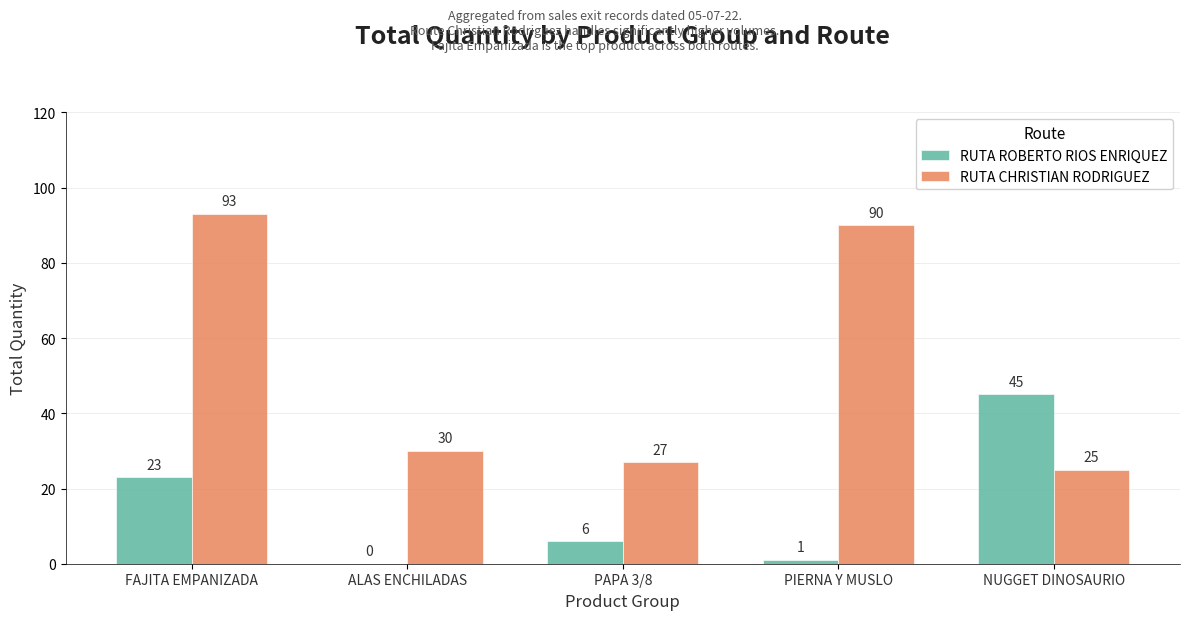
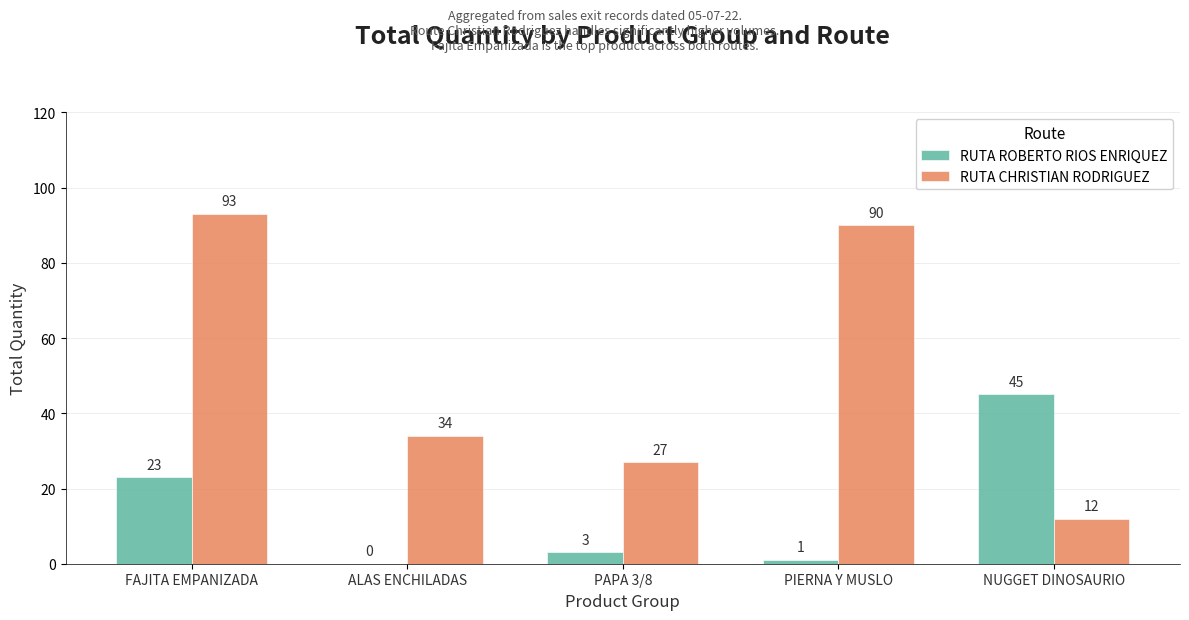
RUTA CHRISTIAN RODRIGUEZ, ALAS ENCHILADAS: 30 -> 34
RUTA ROBERTO RIOS ENRIQUEZ, PAPA 3/8: 6 -> 3
RUTA CHRISTIAN RODRIGUEZ, NUGGET DINOSAURIO: 25 -> 12
